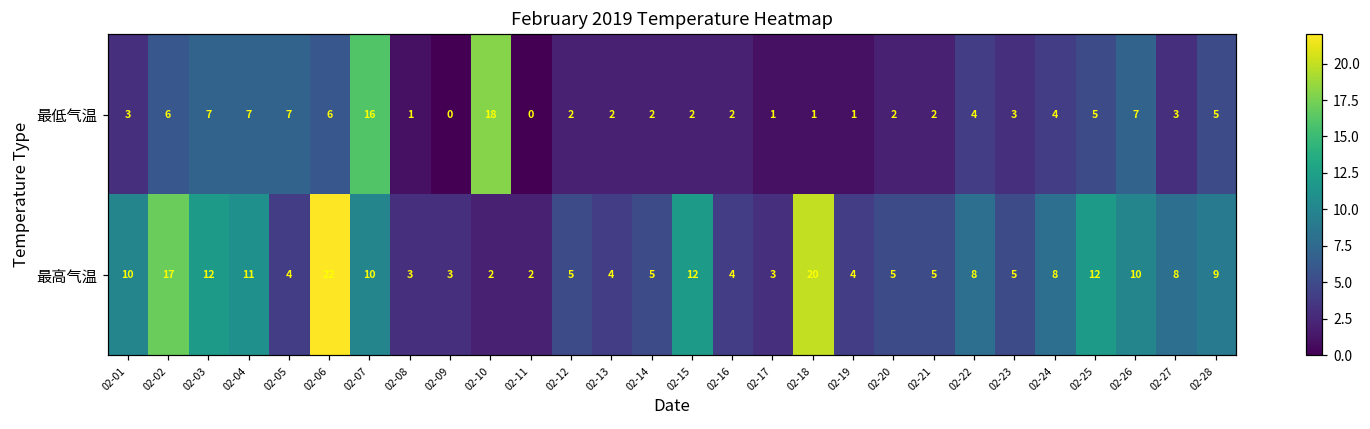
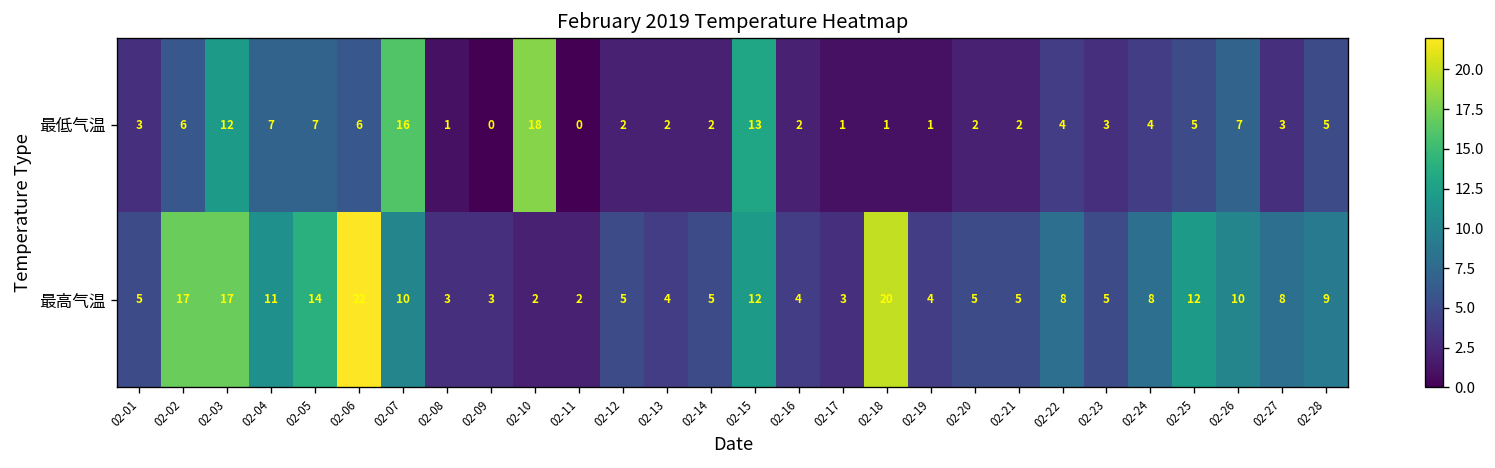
最低气温, 02-03: 7 -> 12
最低气温, 02-15: 2 -> 13
最高气温, 02-01: 10 -> 5
最高气温, 02-03: 12 -> 17
最高气温, 02-05: 4 -> 14
